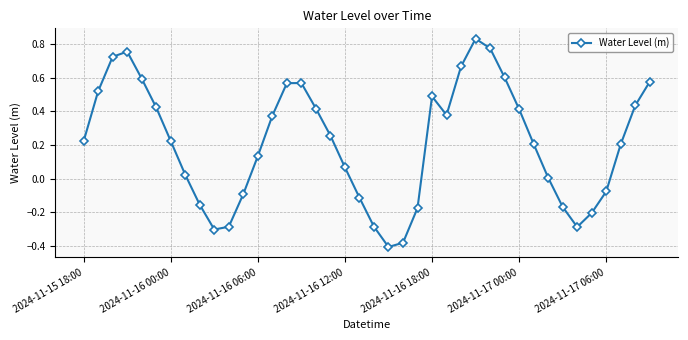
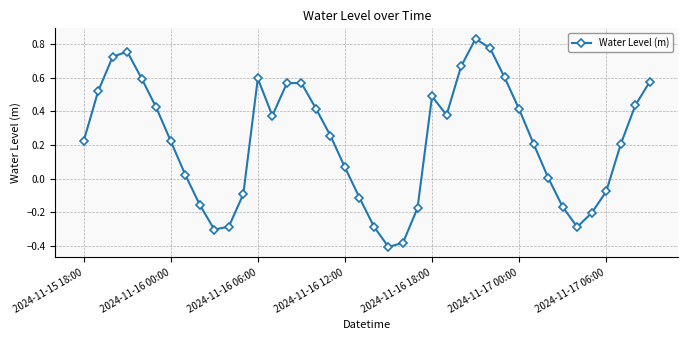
2024-11-16 06:00: 0.13 -> 0.60
